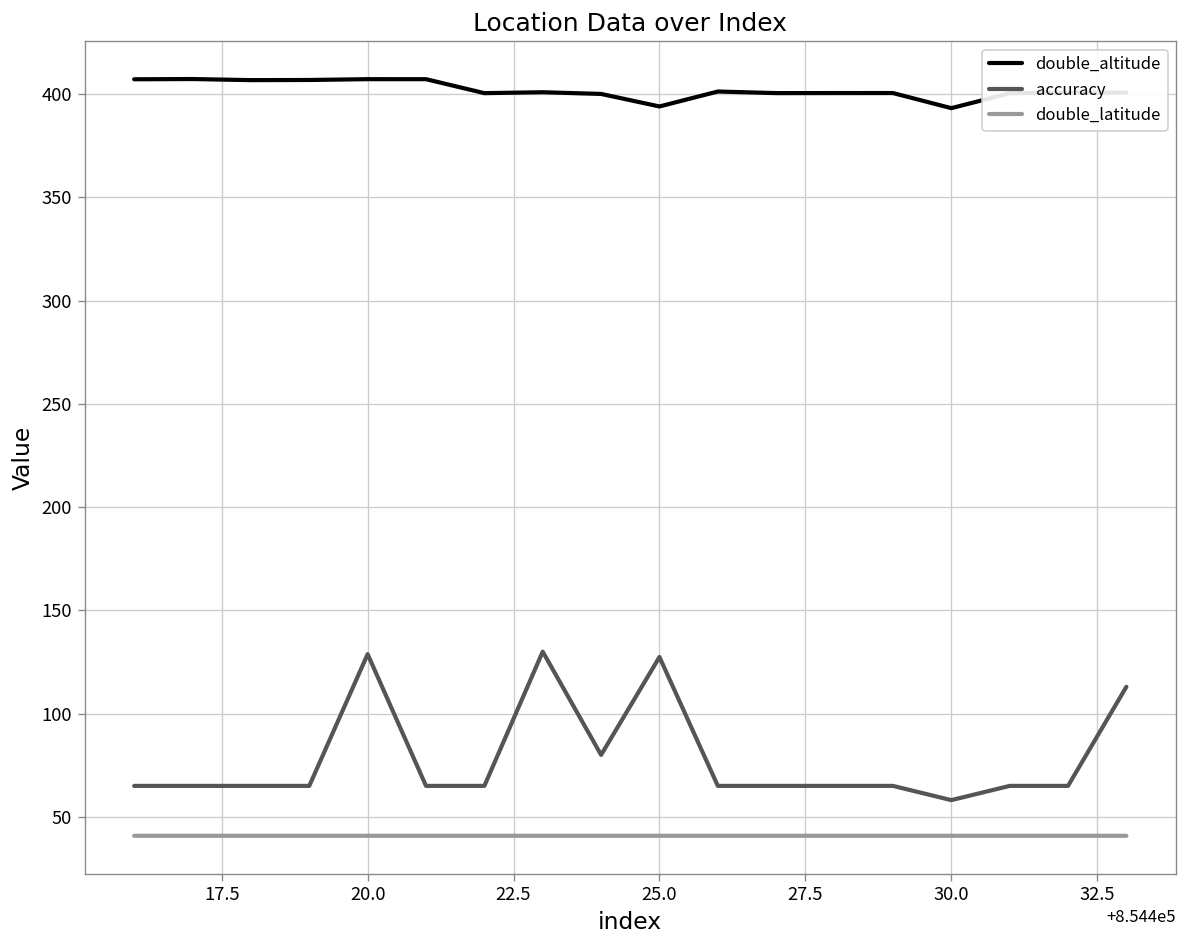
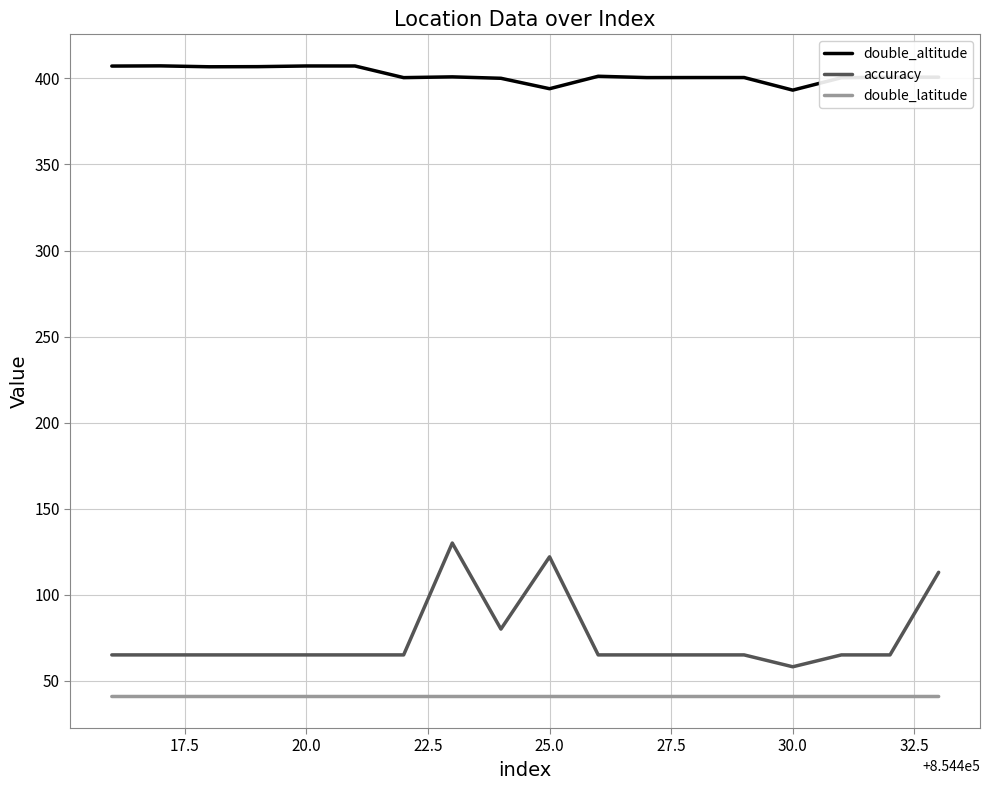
accuracy, 20.0: 129 -> 65
accuracy, 25.0: 127 -> 122
